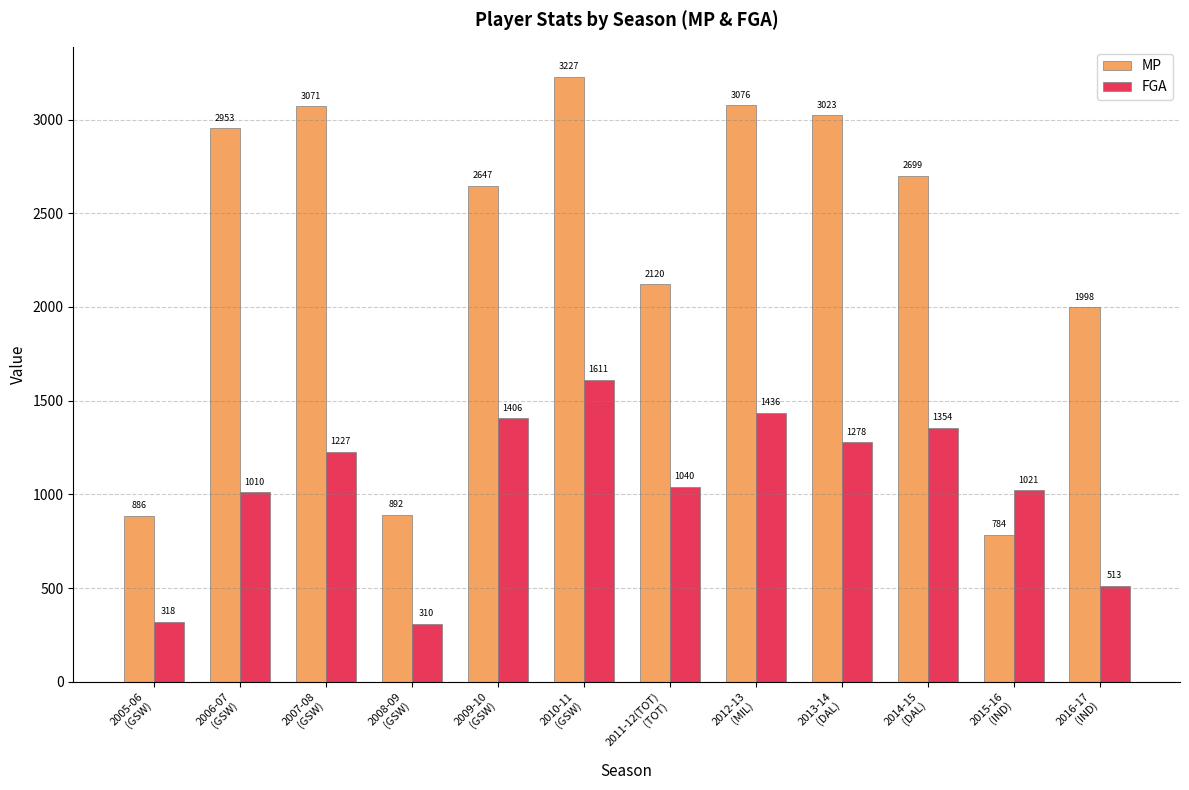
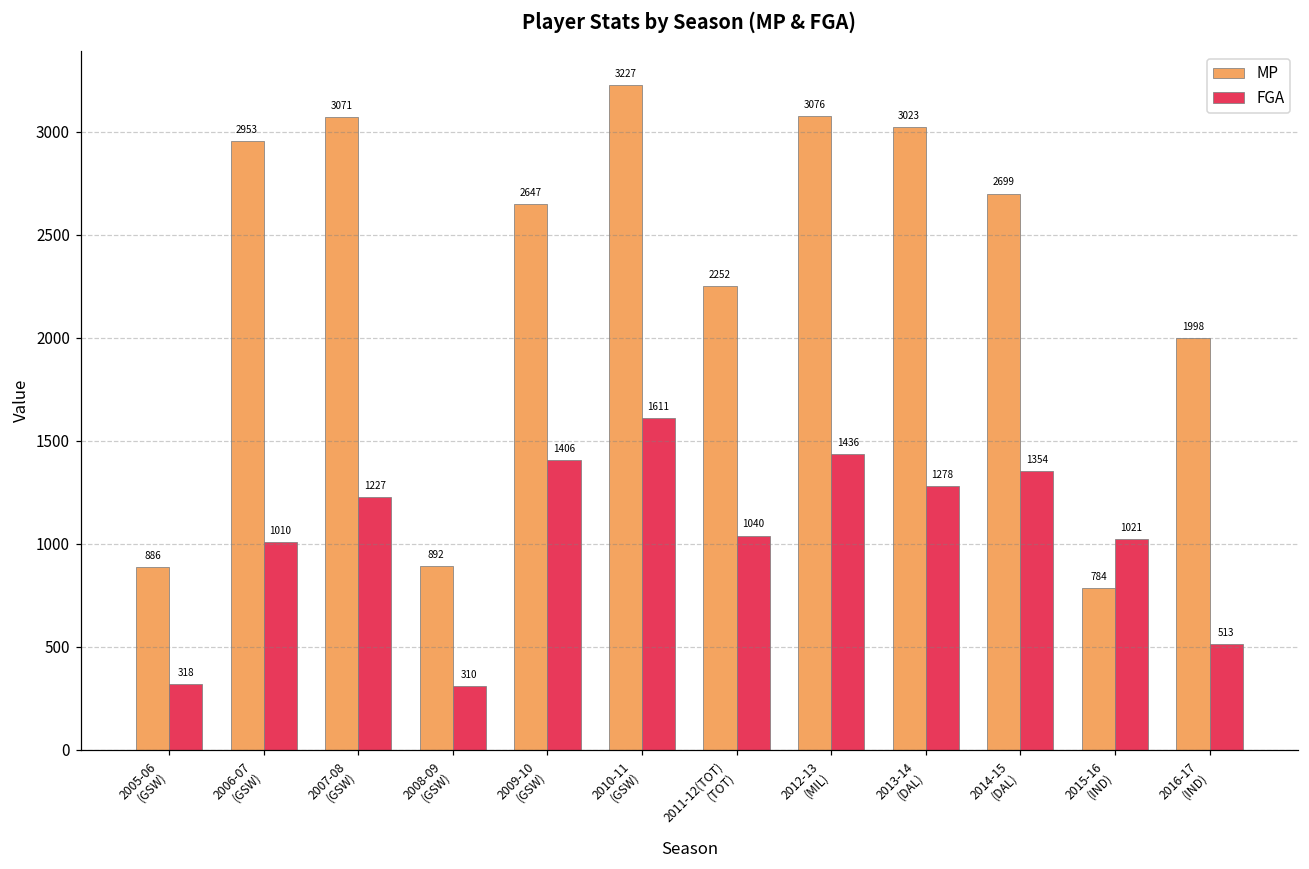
MP, 2011-12(TOT) (TOT): 2120 -> 2252
